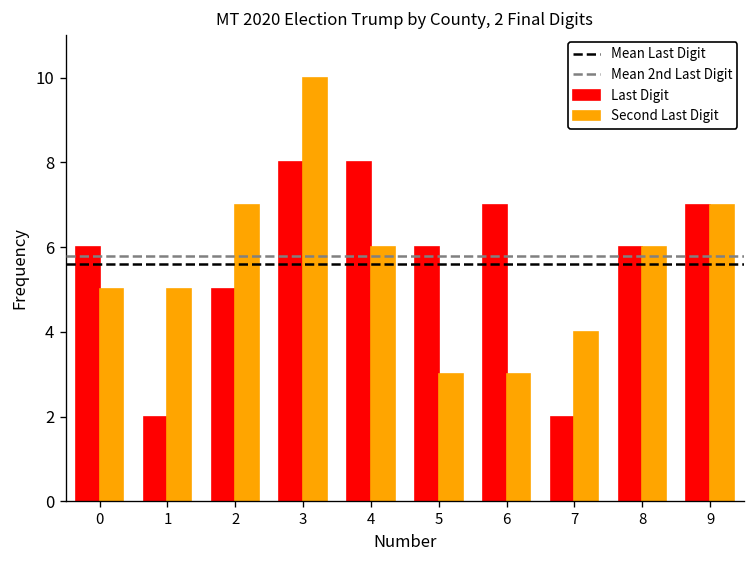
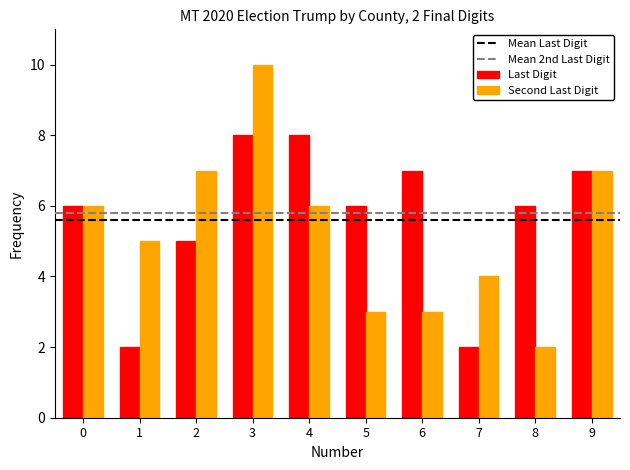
Second Last Digit, 0: 5 -> 6
Second Last Digit, 8: 6 -> 2
